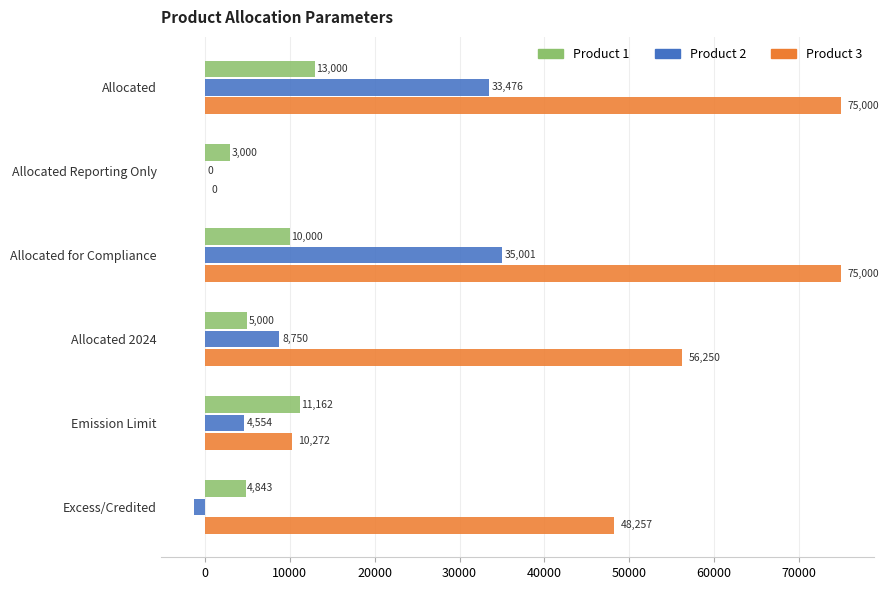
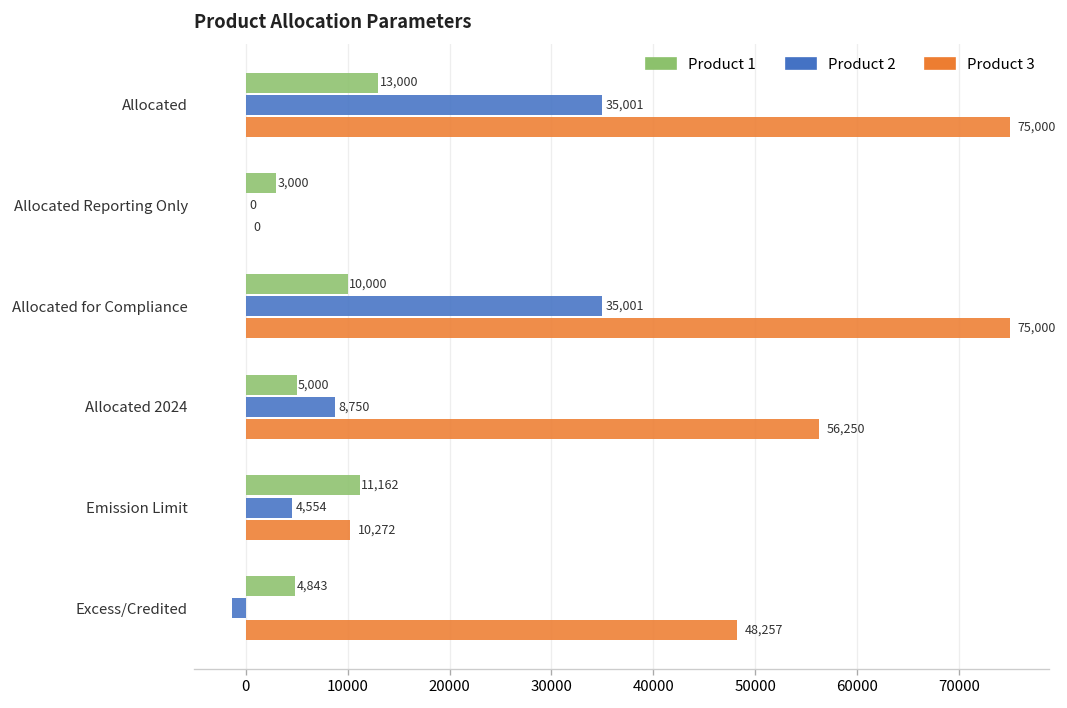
Product 2, Allocated: 33,476 -> 35,001
